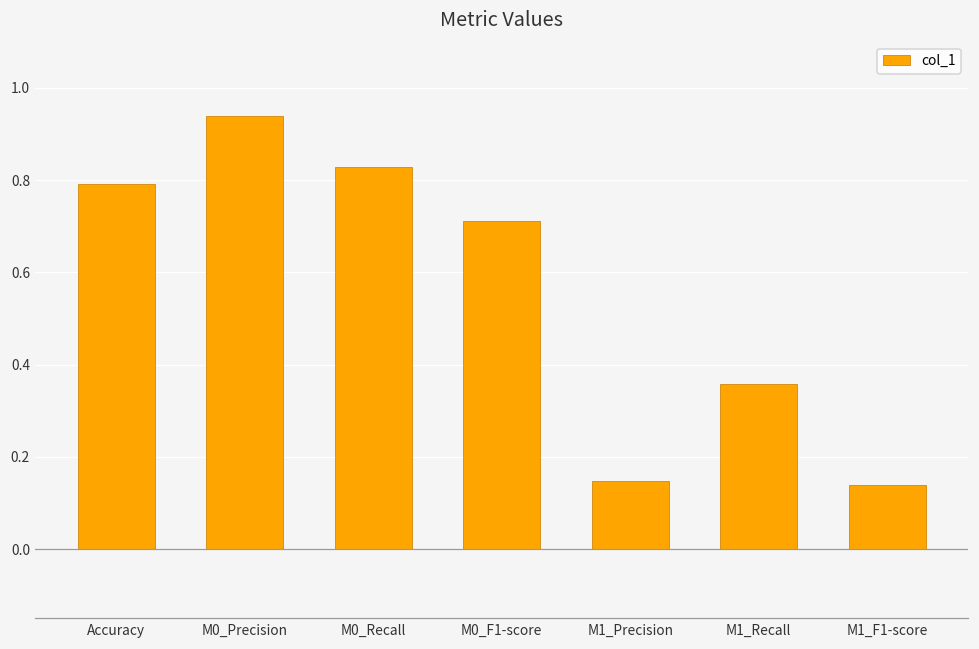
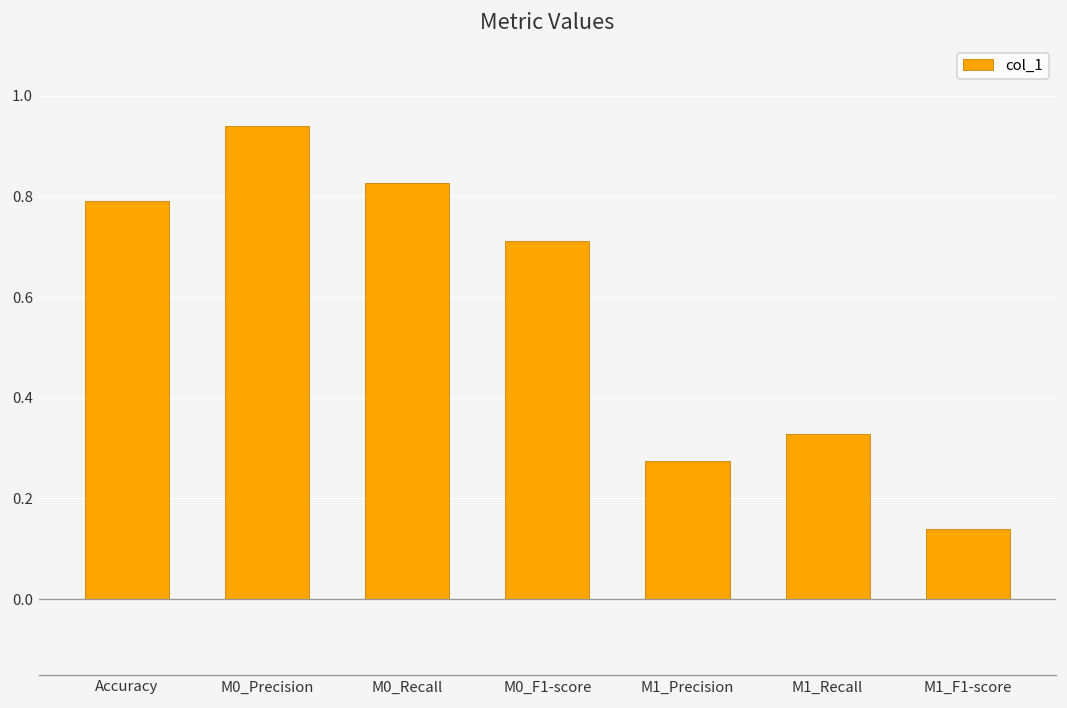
M1_Precision: 0.15 -> 0.27
M1_Recall: 0.36 -> 0.33
